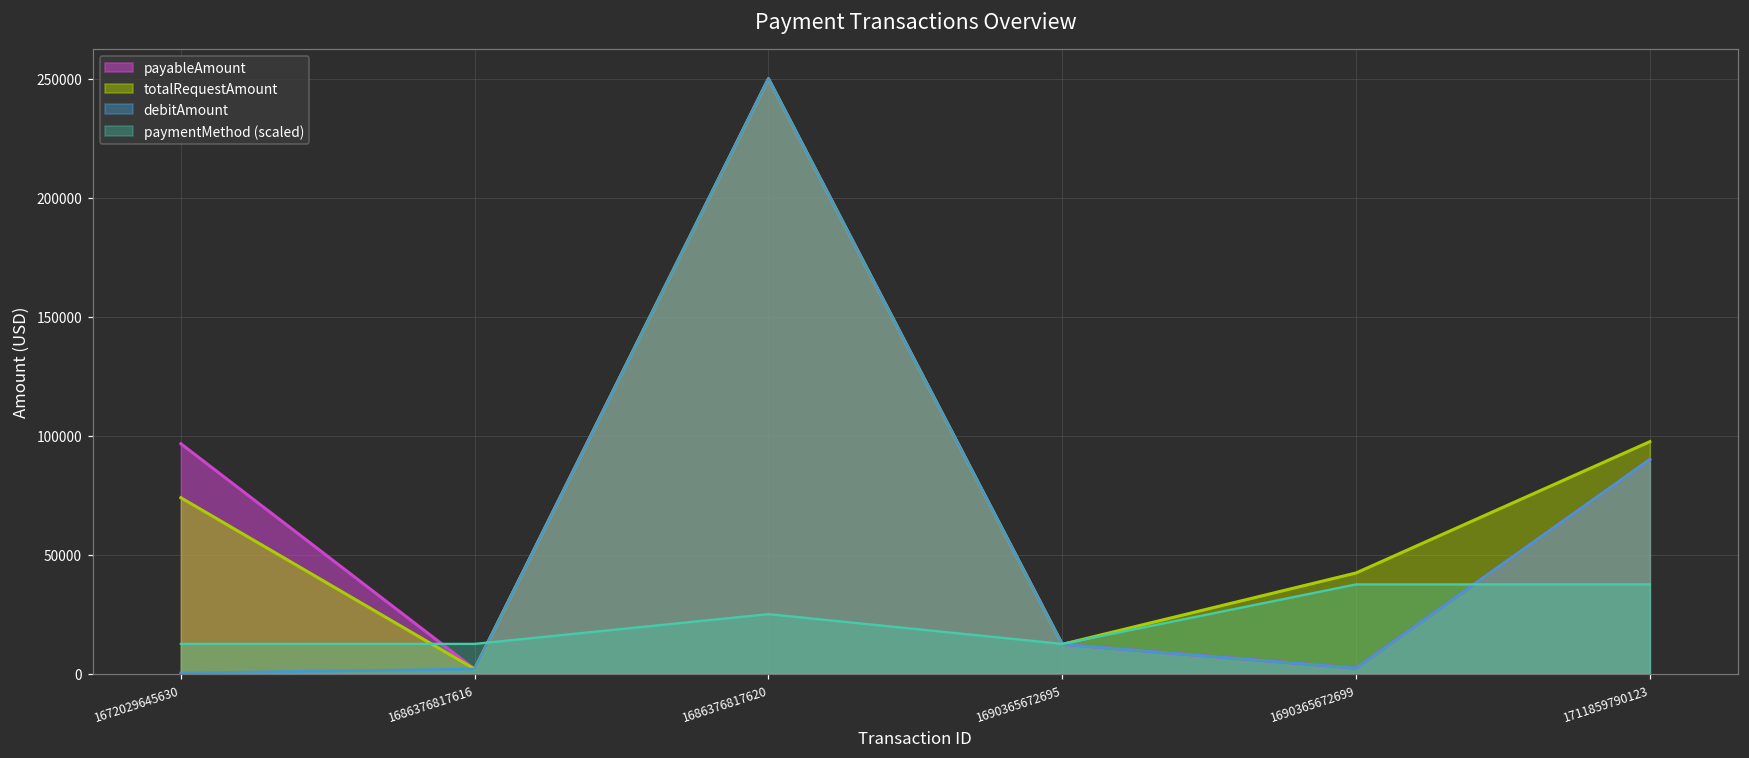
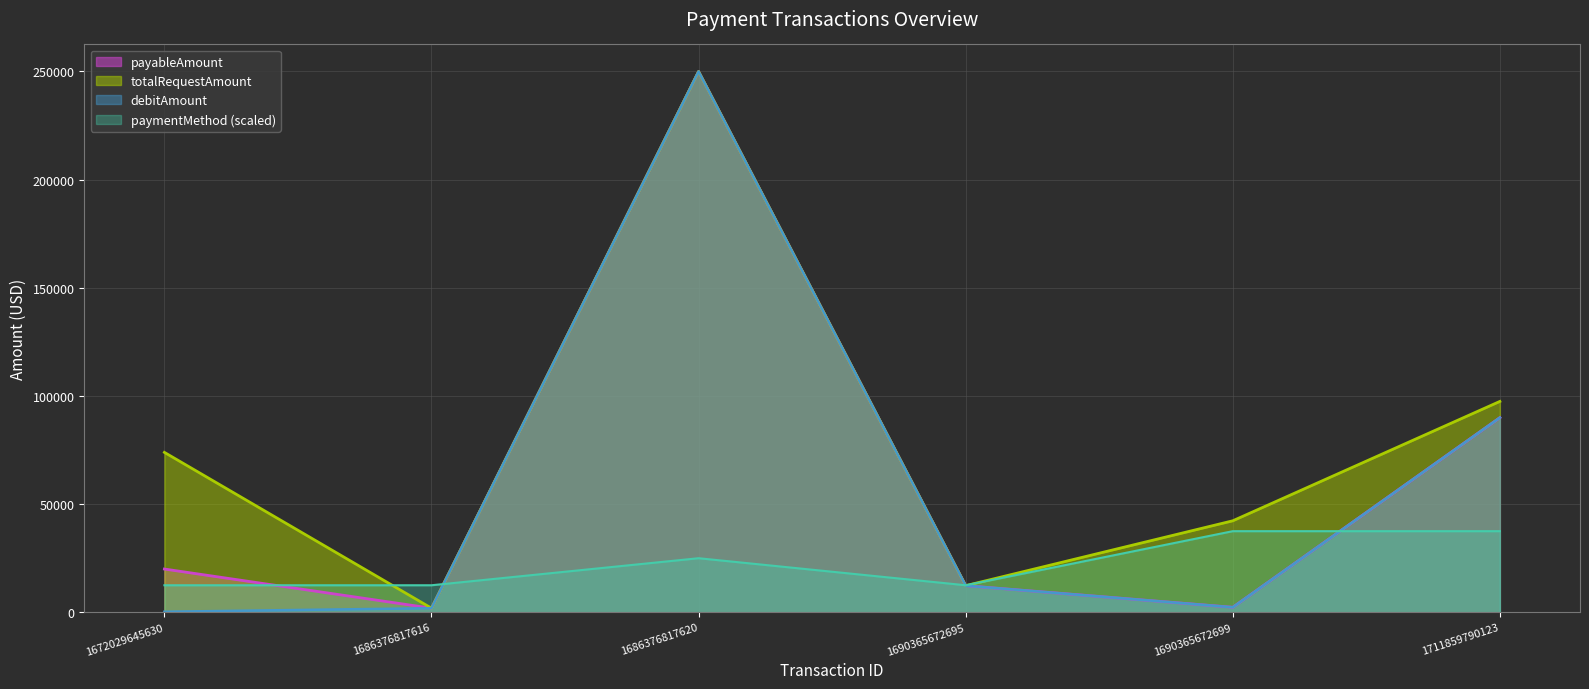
payableAmount, 1672029645630: 97000 -> 20000
